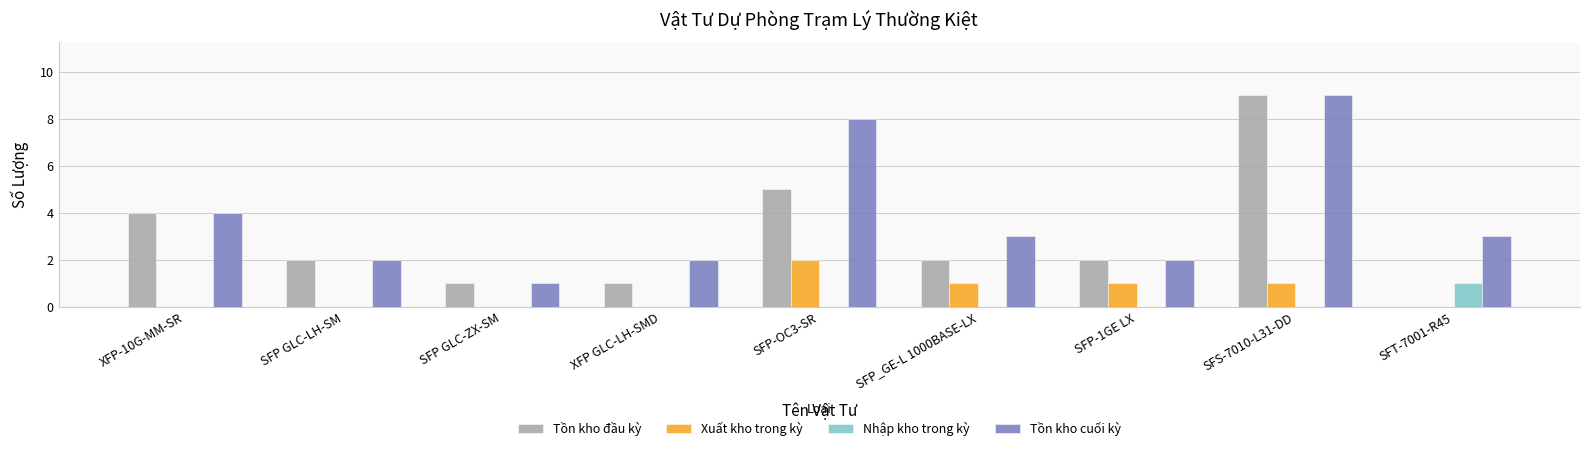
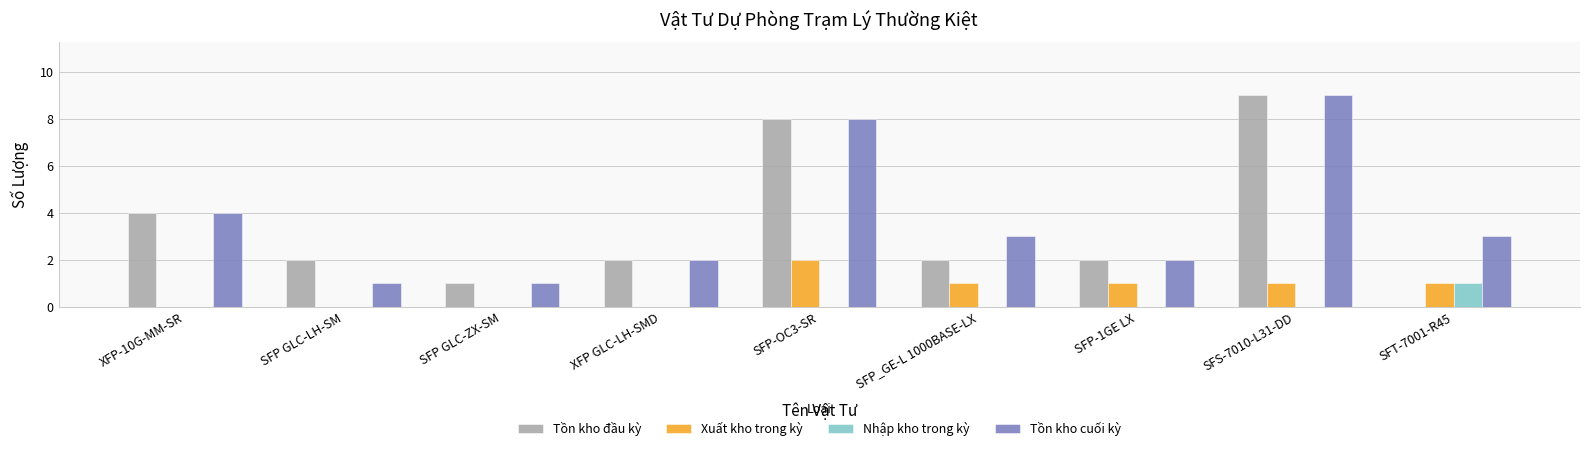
Tồn kho cuối kỳ, SFP GLC-LH-SM: 2 -> 1
Tồn kho đầu kỳ, XFP GLC-LH-SMD: 1 -> 2
Tồn kho đầu kỳ, SFP-OC3-SR: 5 -> 8
Xuất kho trong kỳ, SFT-7001-R45: 0 -> 1
